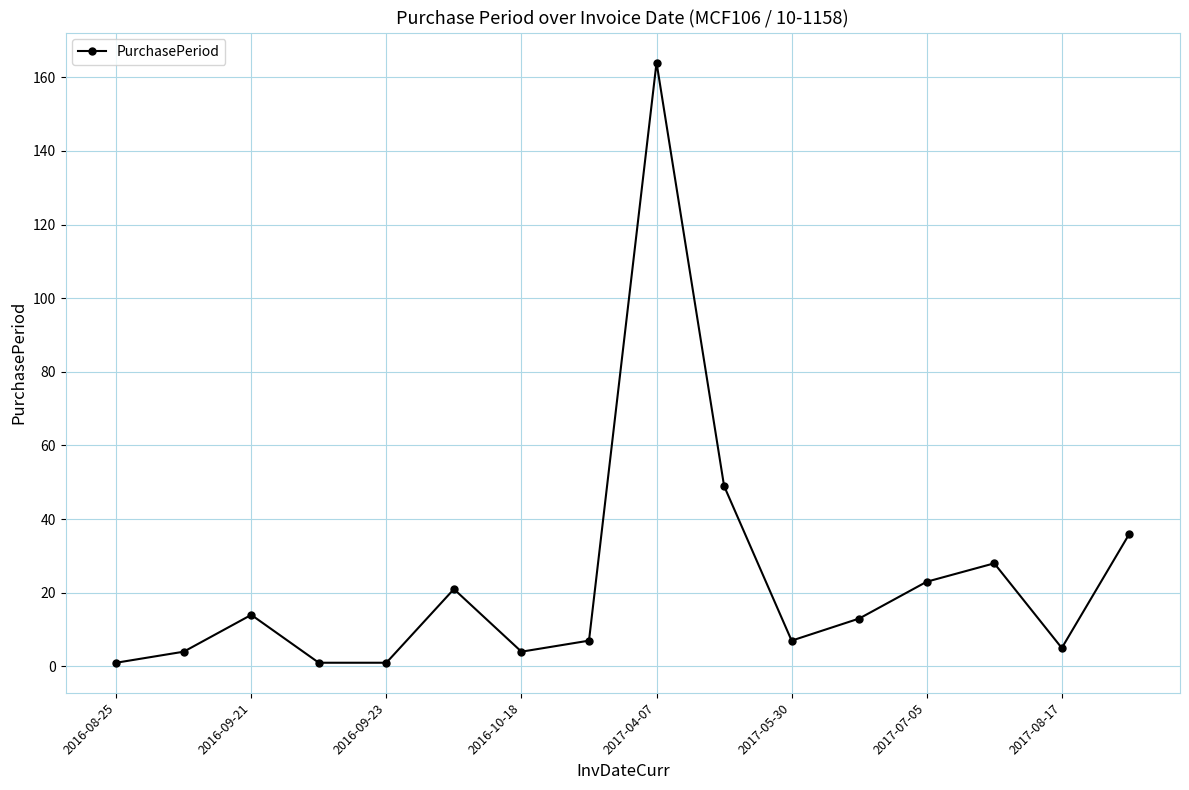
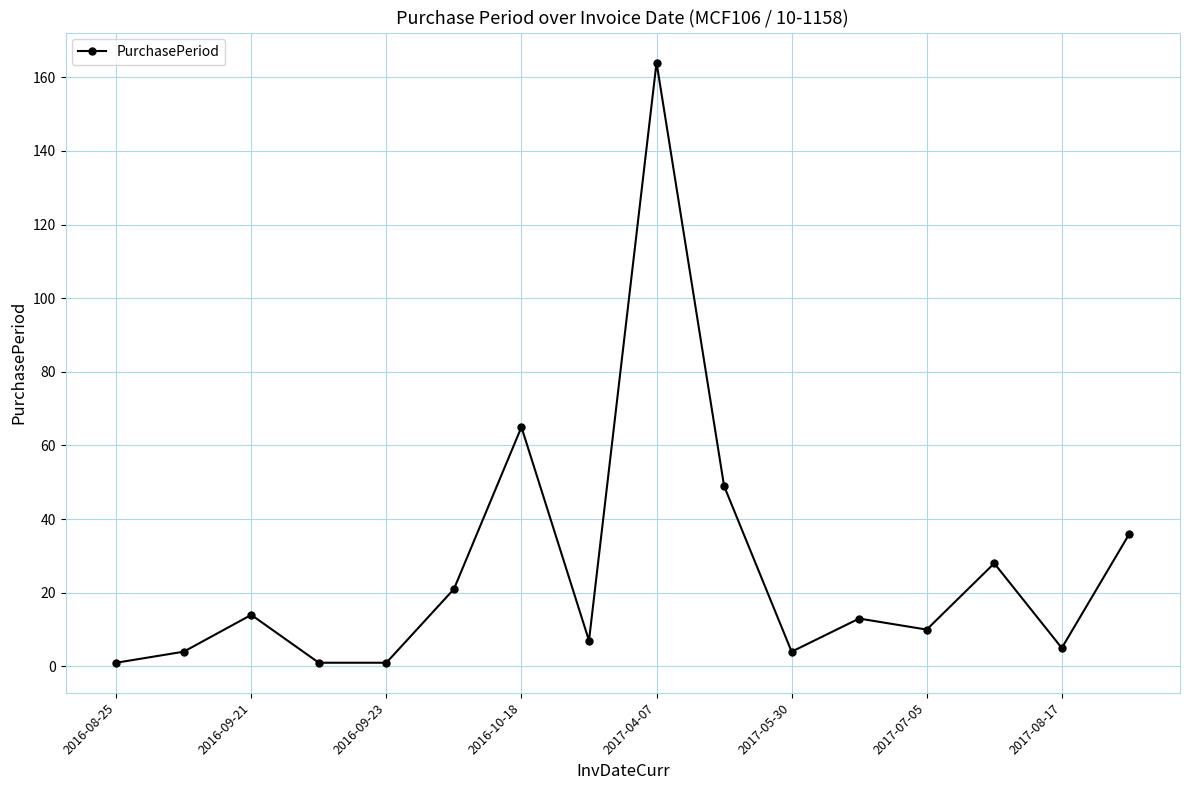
2016-10-18: 4 -> 65
2017-05-30: 7 -> 4
2017-07-05: 23 -> 10
